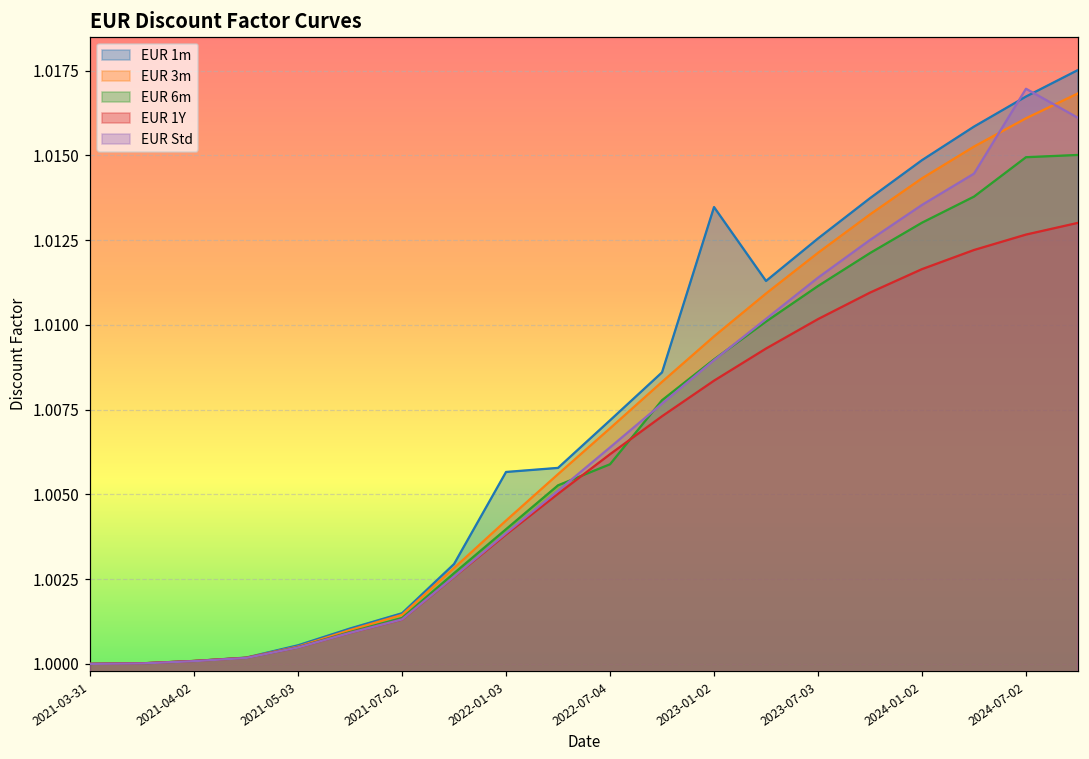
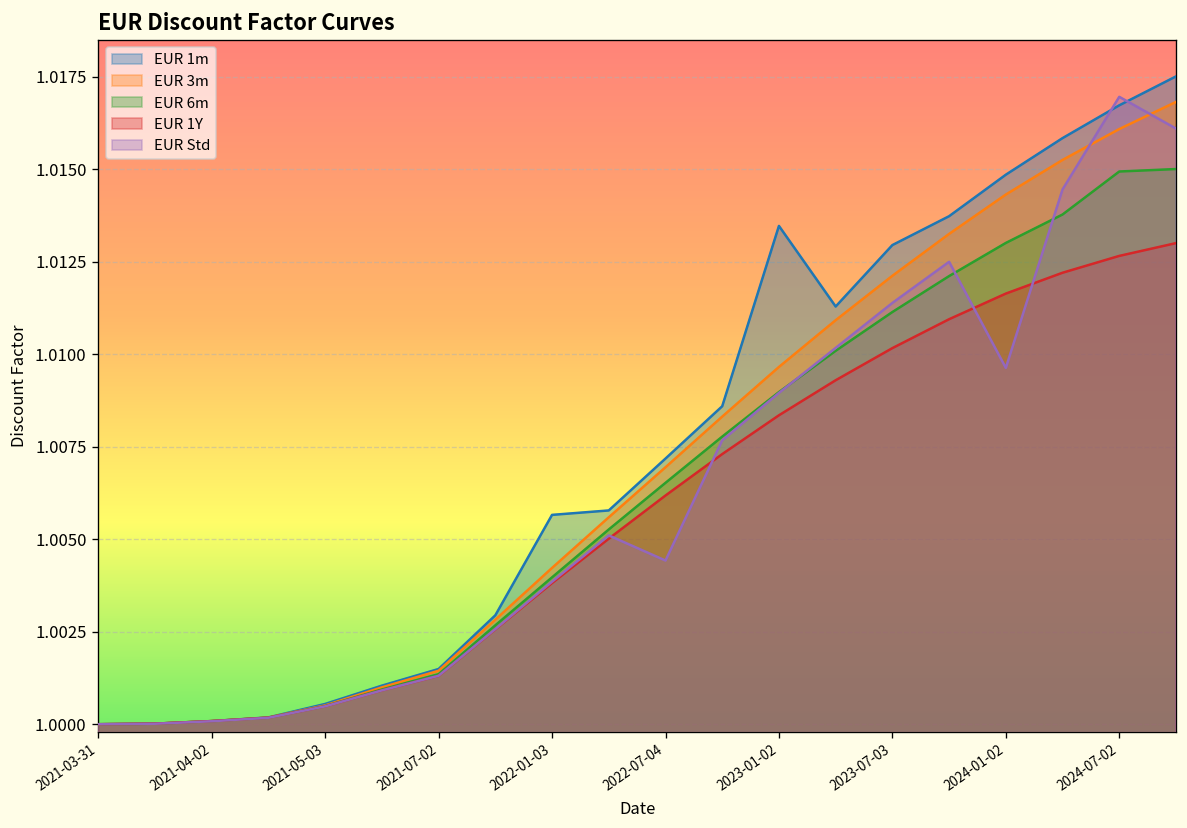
EUR 6m, 2022-07-04: 1.0059 -> 1.0065
EUR Std, 2022-07-04: 1.0064 -> 1.0044
EUR 1m, 2023-07-03: 1.0125 -> 1.0130
EUR Std, 2024-01-02: 1.0135 -> 1.0096
